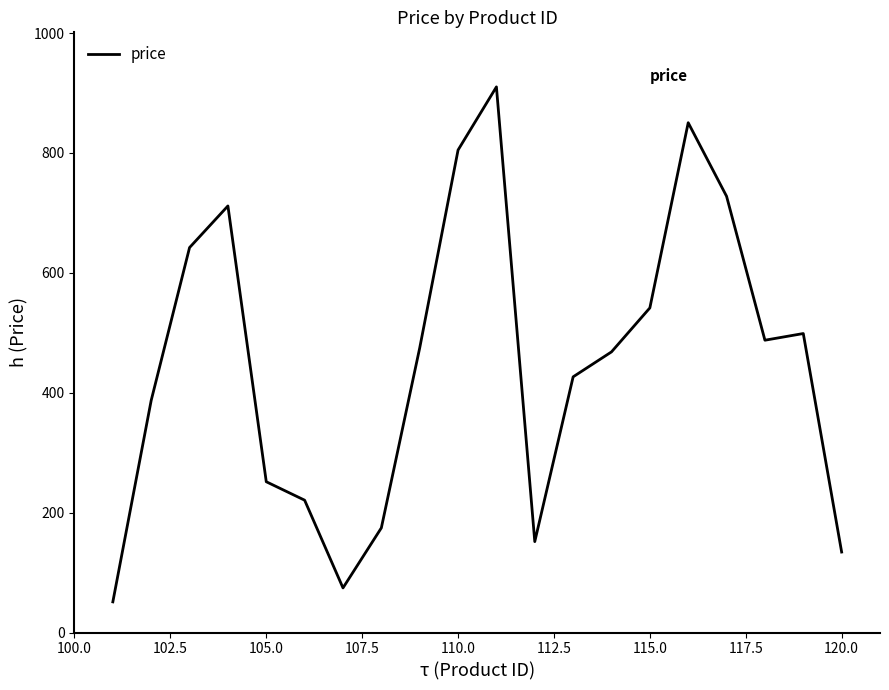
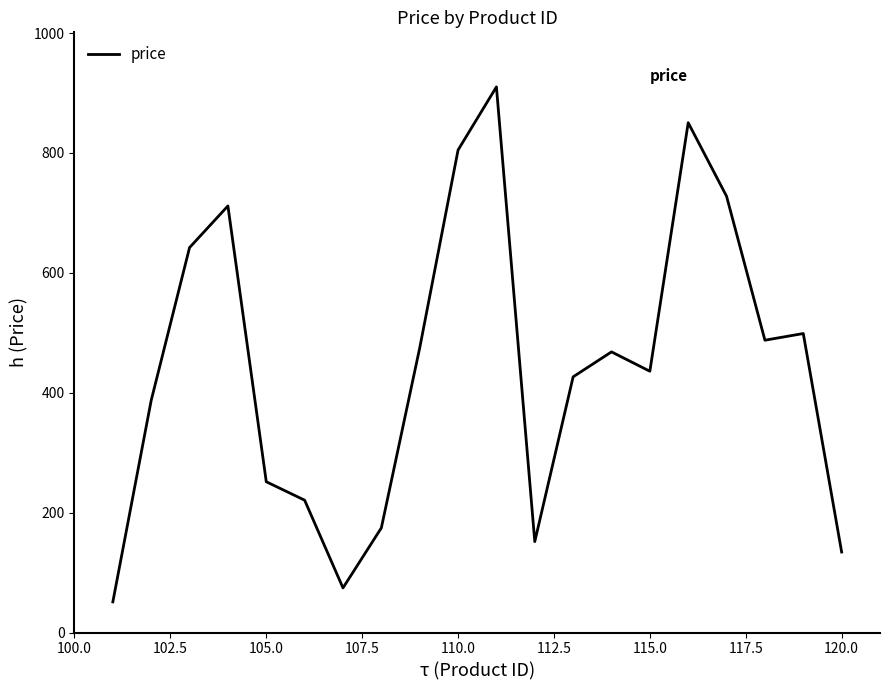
115.0: 540 -> 440
